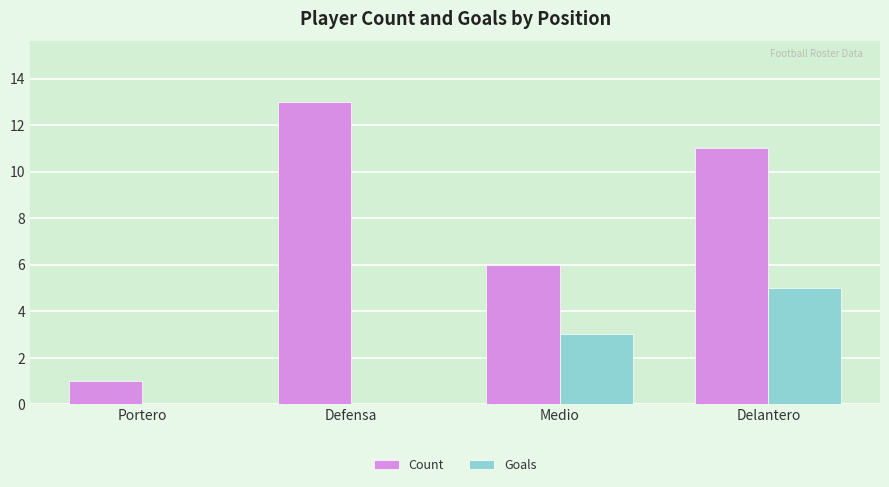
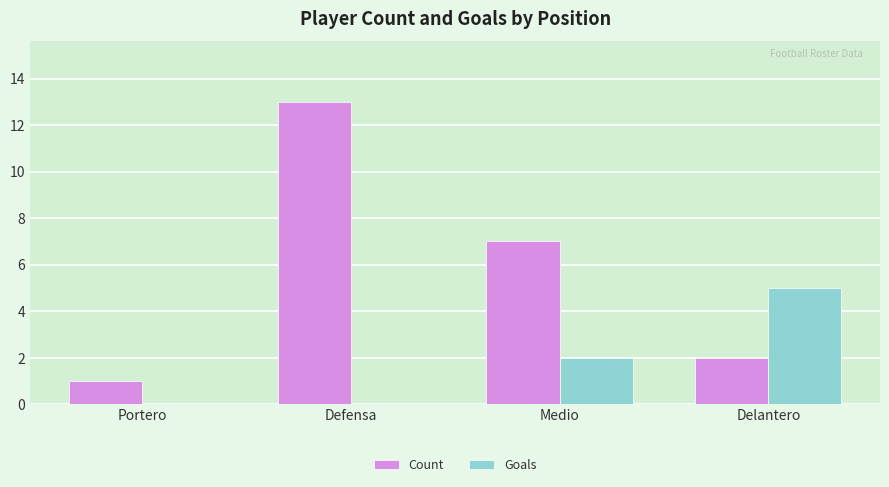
Count, Medio: 6 -> 7
Goals, Medio: 3 -> 2
Count, Delantero: 11 -> 2
